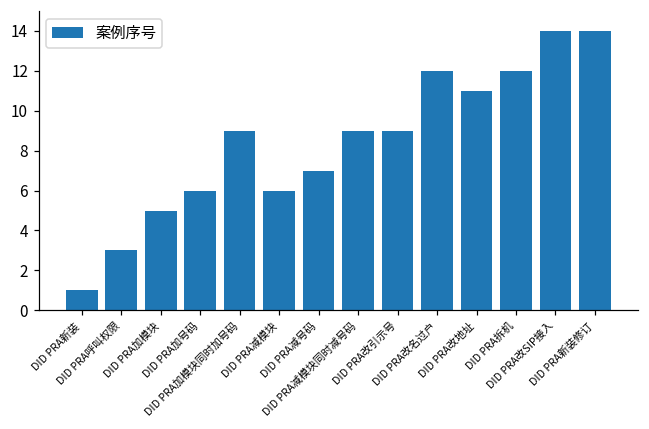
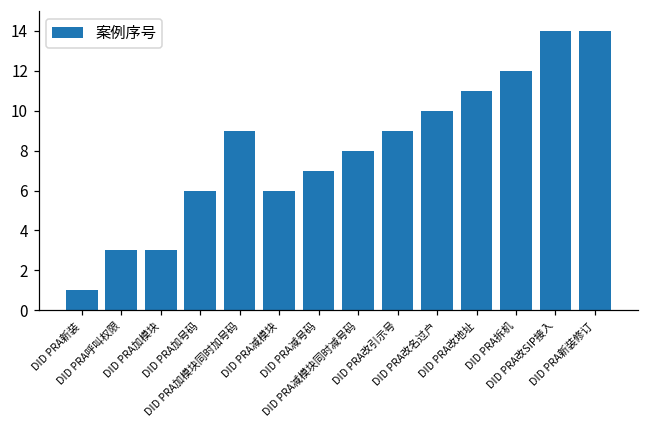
DID PRA加模块: 5 -> 3
DID PRA减模块同时减号码: 9 -> 8
DID PRA改名过户: 12 -> 10
